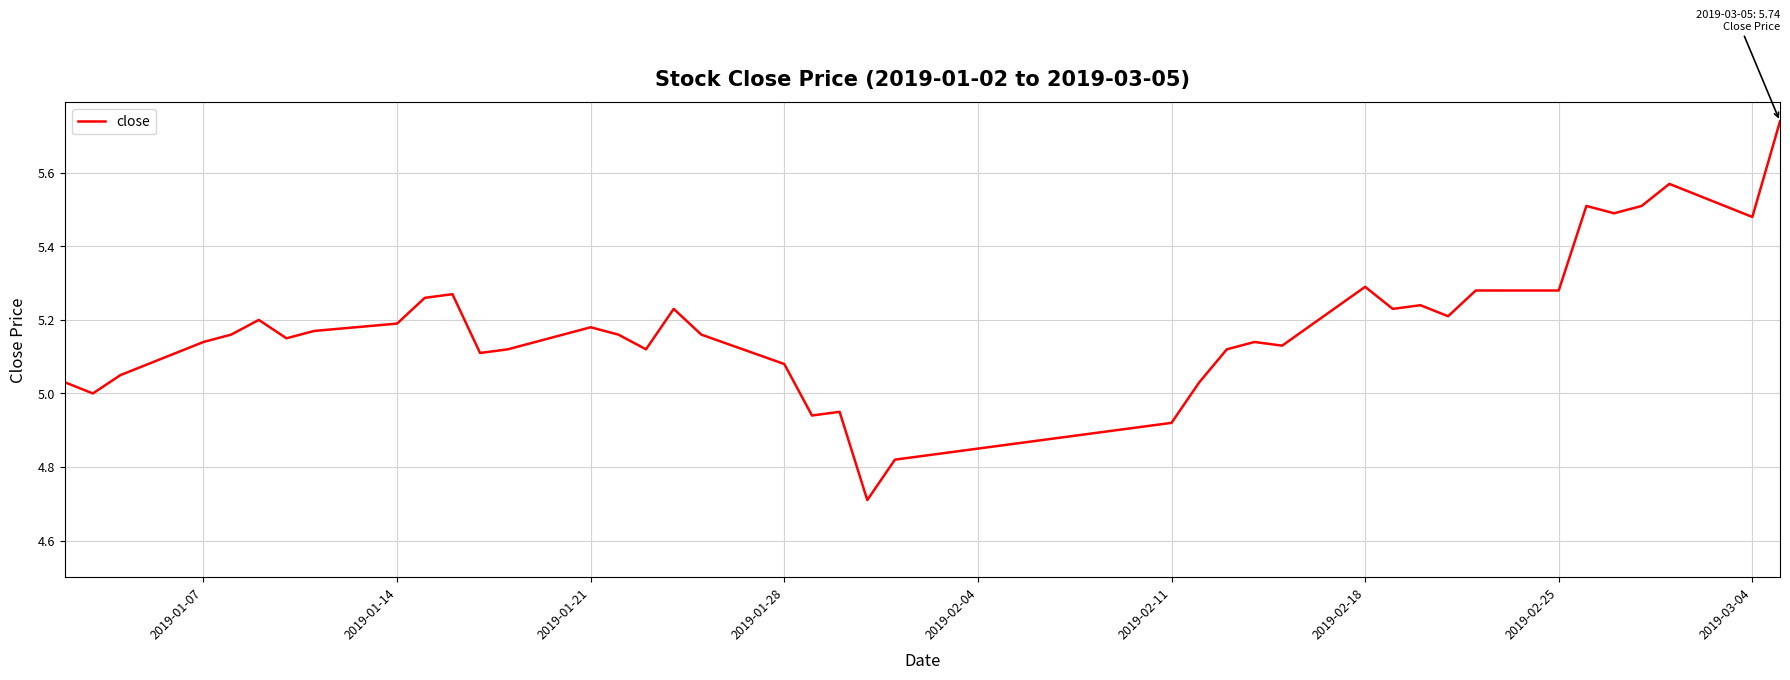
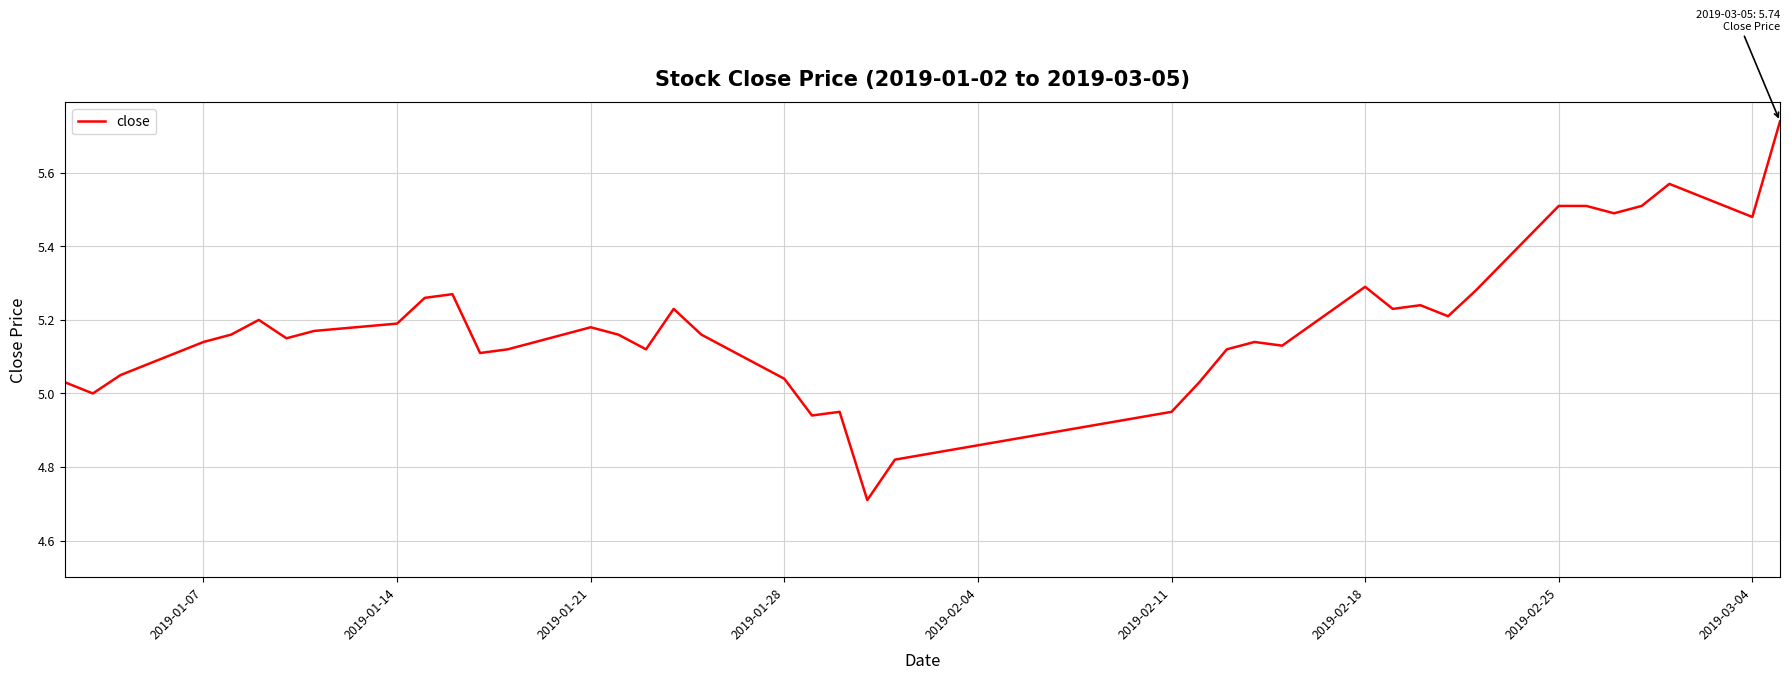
2019-01-28: 5.08 -> 5.04
2019-02-11: 4.92 -> 4.95
2019-02-25: 5.28 -> 5.51
